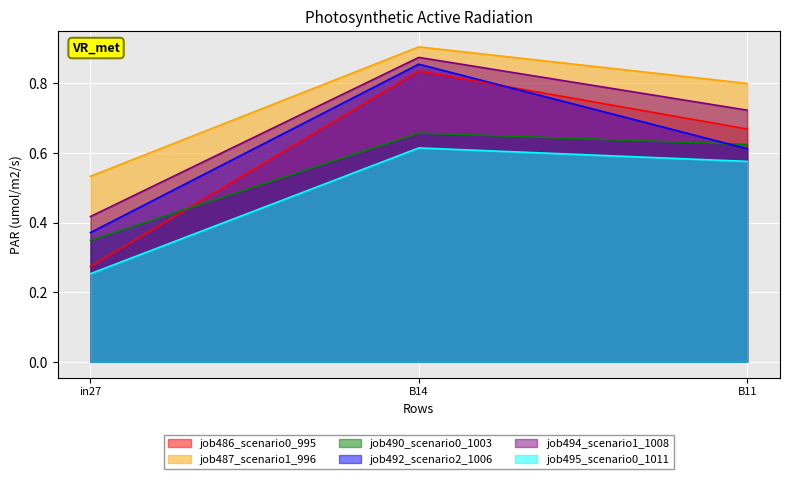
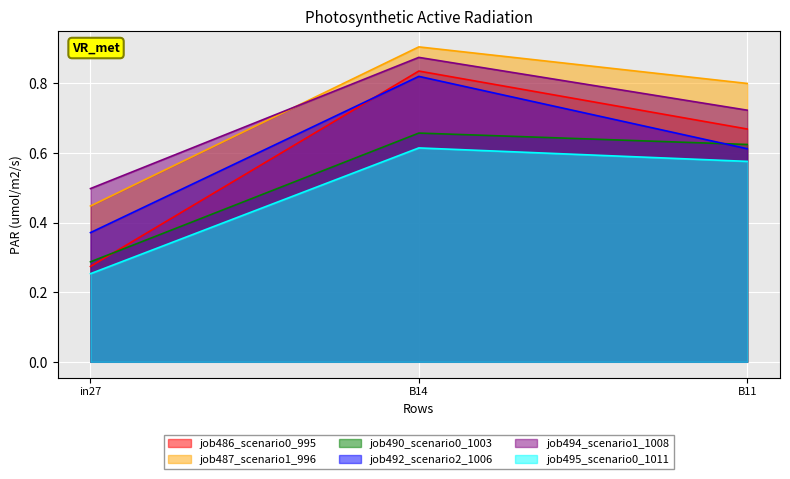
job487_scenario1_996, in27: 0.53 -> 0.45
job490_scenario0_1003, in27: 0.35 -> 0.29
job494_scenario1_1008, in27: 0.42 -> 0.50
job492_scenario2_1006, B14: 0.85 -> 0.82
